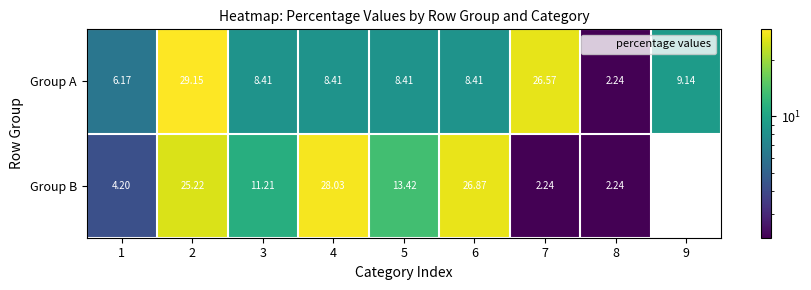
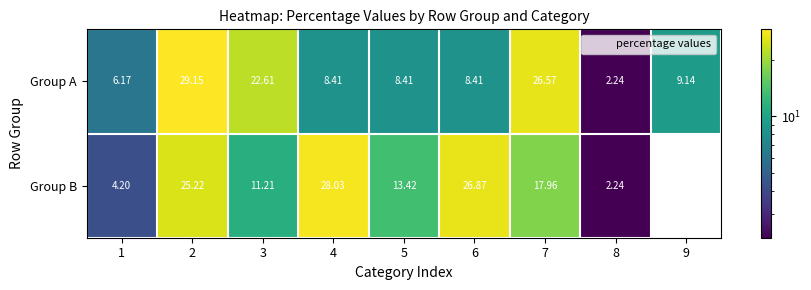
Group A, 3: 8.41 -> 22.61
Group B, 7: 2.24 -> 17.96
